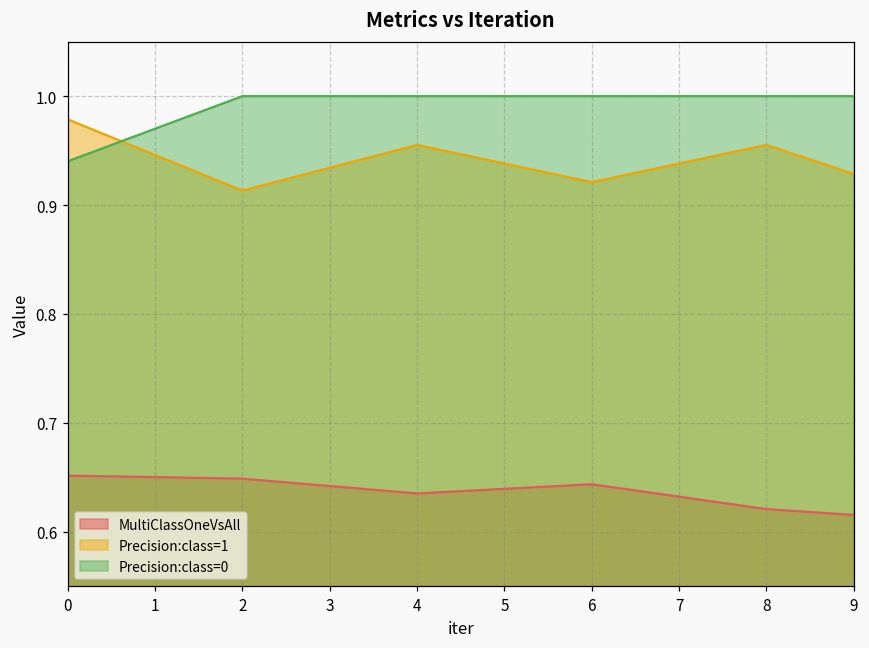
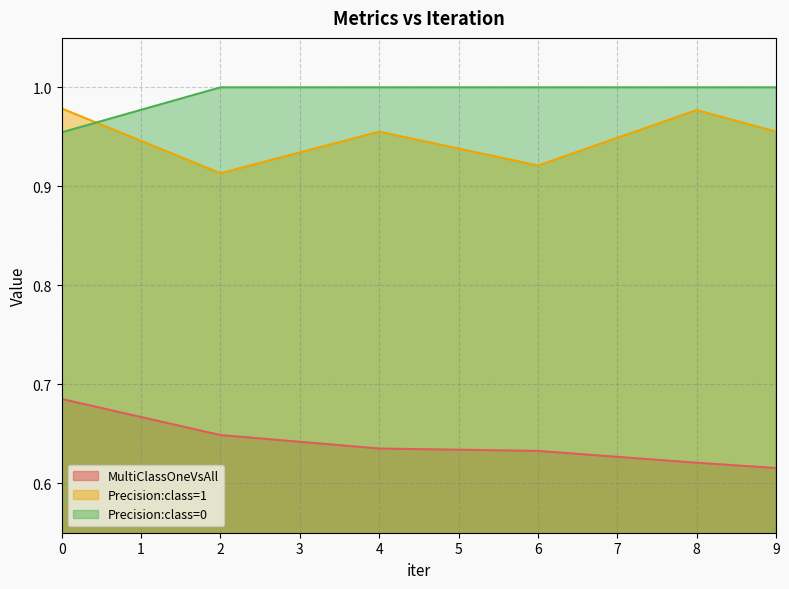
MultiClassOneVsAll, 0: 0.65 -> 0.69
Precision:class=0, 0: 0.94 -> 0.95
MultiClassOneVsAll, 6: 0.64 -> 0.63
Precision:class=1, 8: 0.96 -> 0.98
Precision:class=1, 9: 0.93 -> 0.96
